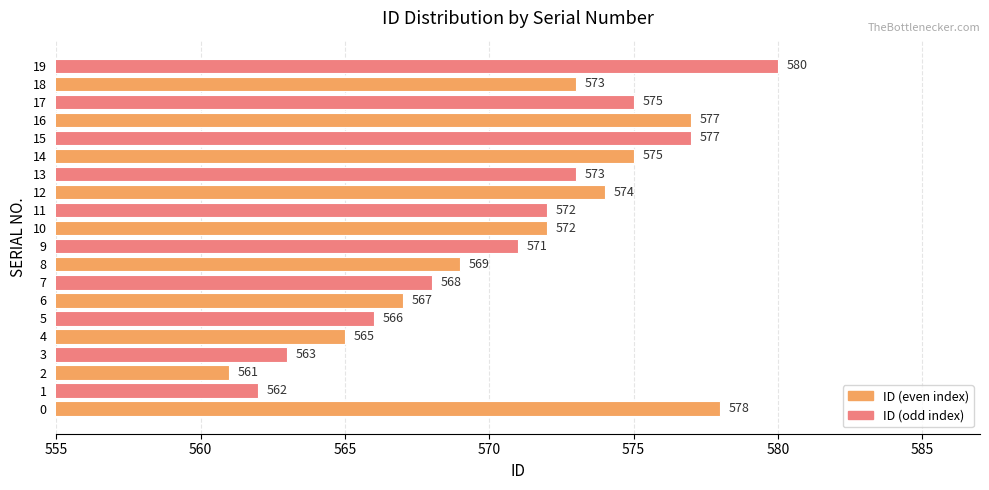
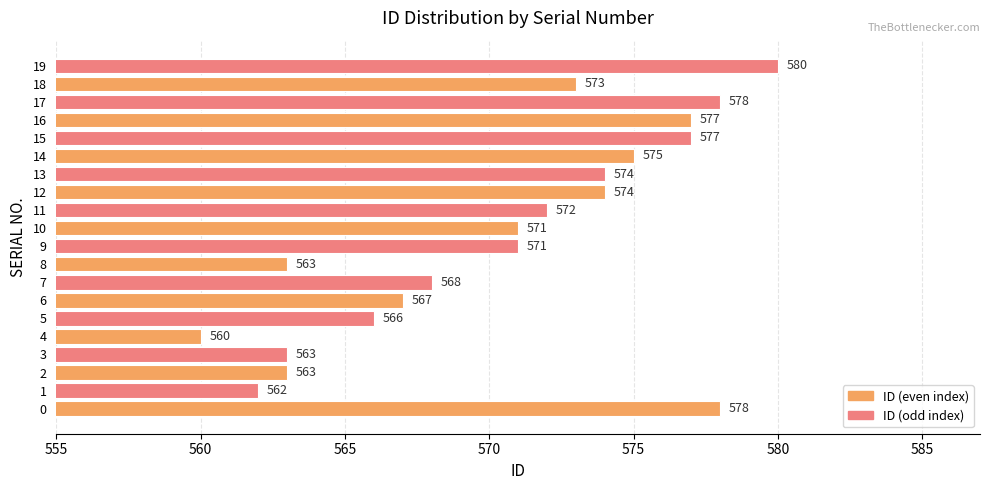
17: 575 -> 578
13: 573 -> 574
10: 572 -> 571
8: 569 -> 563
4: 565 -> 560
2: 561 -> 563
